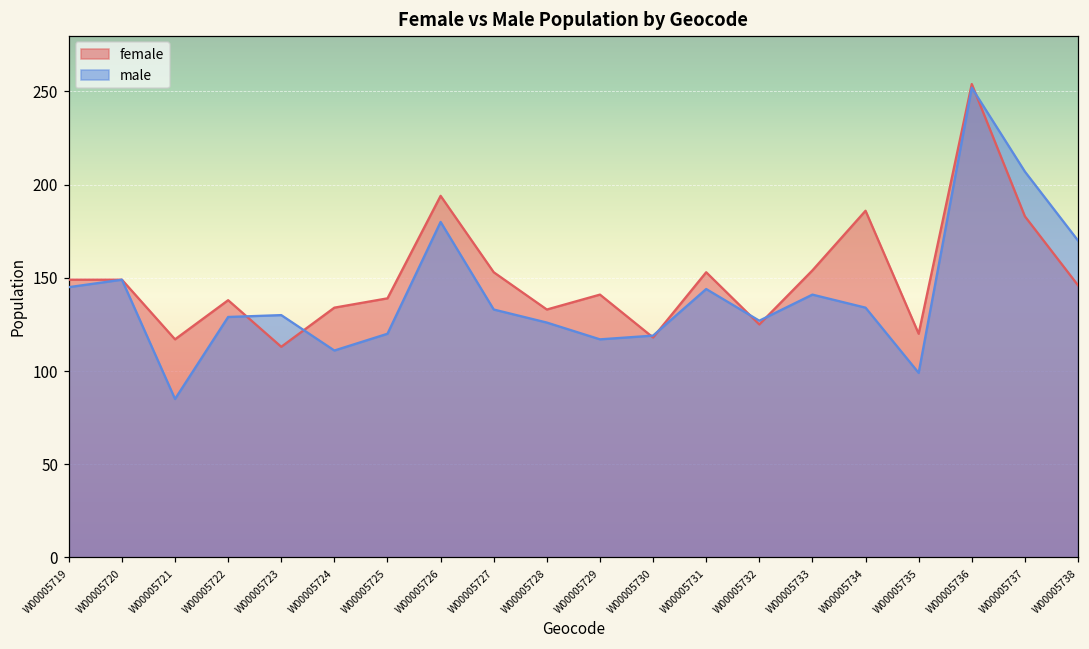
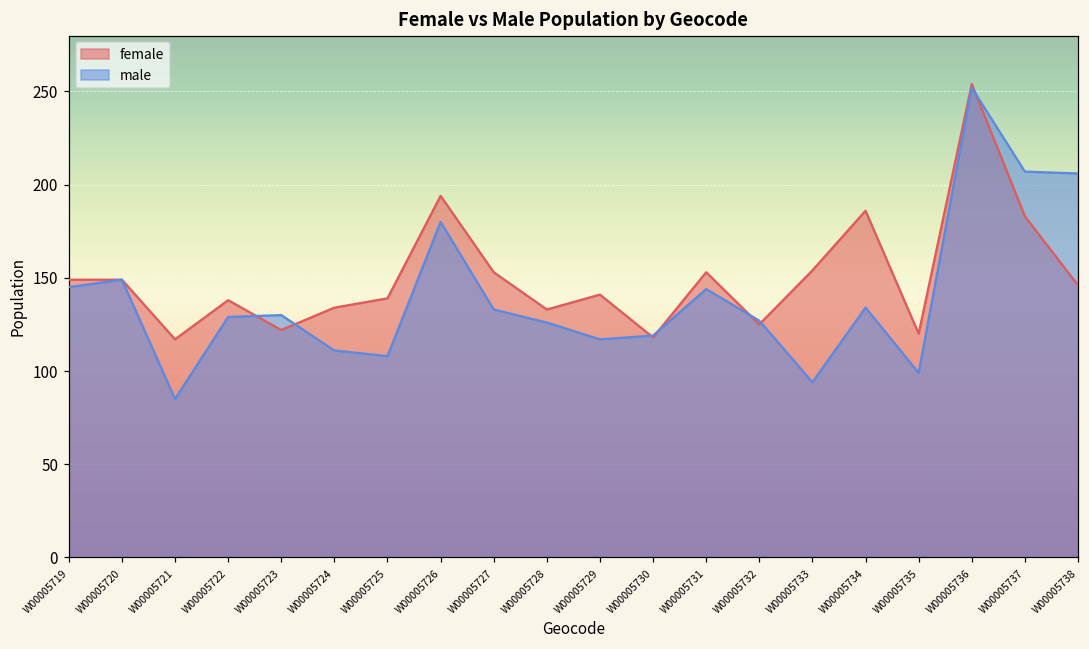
female, W00005723: 113 -> 122
male, W00005725: 120 -> 108
male, W00005733: 141 -> 94
male, W00005738: 170 -> 206
